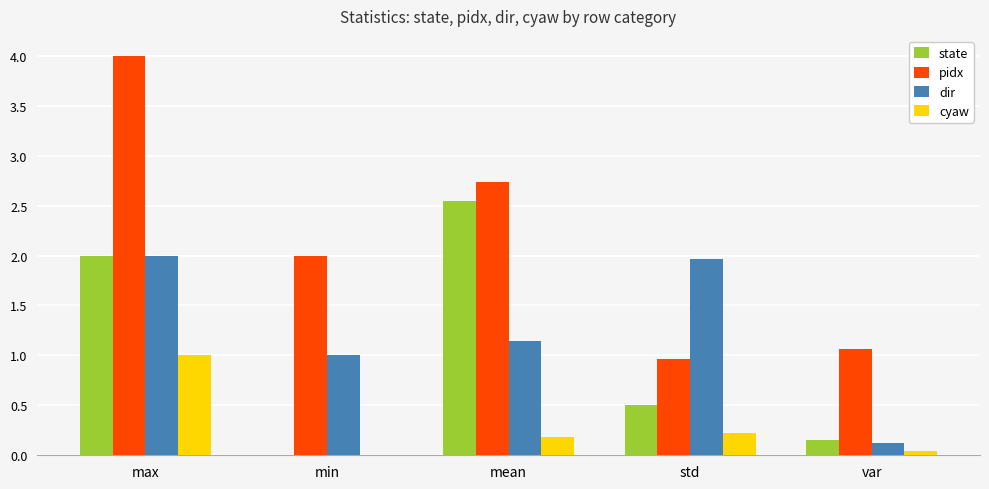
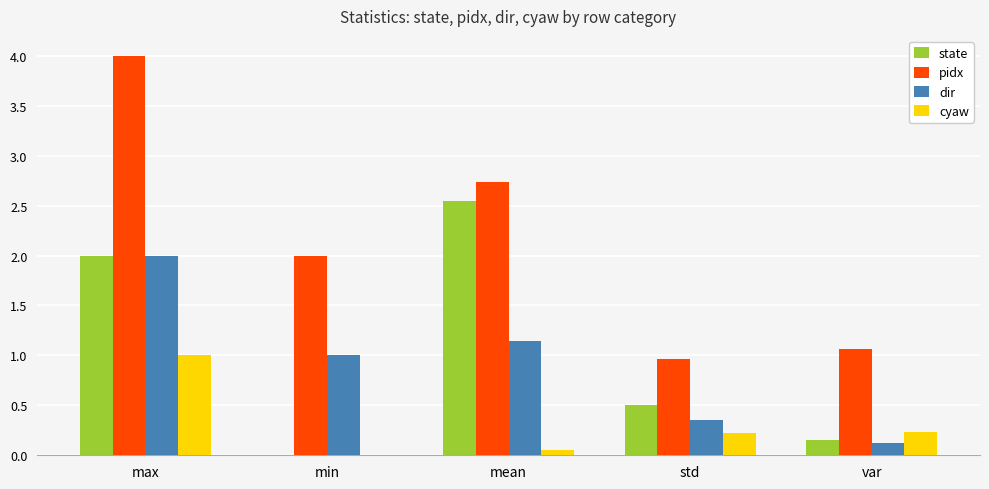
cyaw, mean: 0.2 -> 0.1
dir, std: 2.0 -> 0.4
cyaw, var: 0.0 -> 0.2
